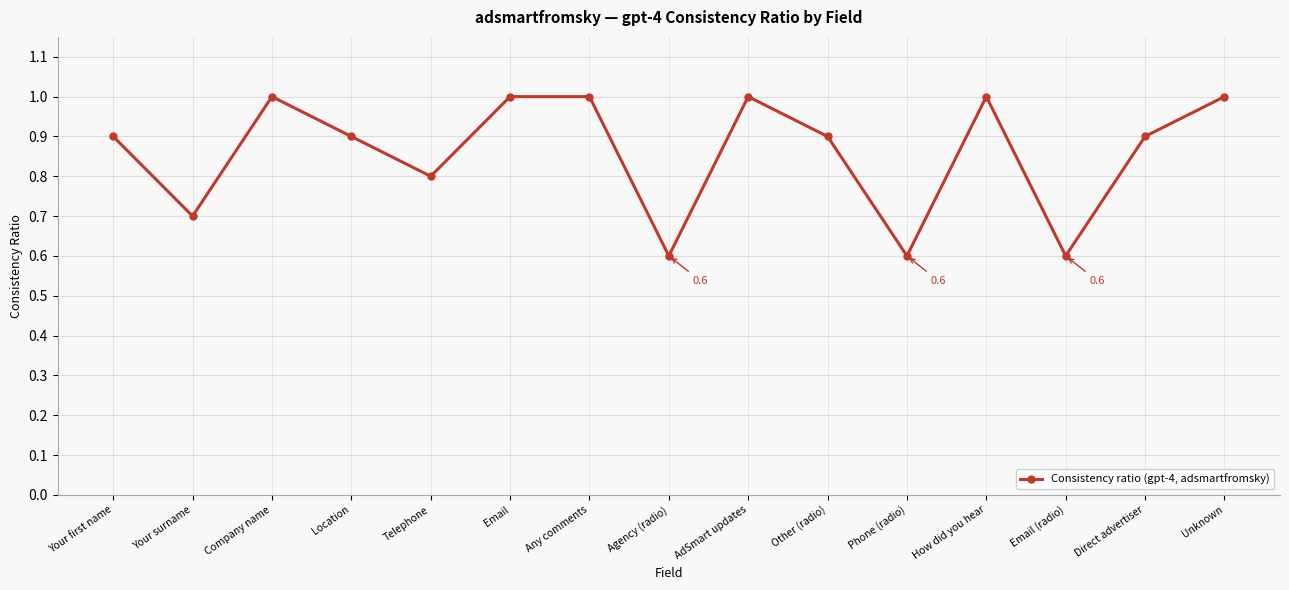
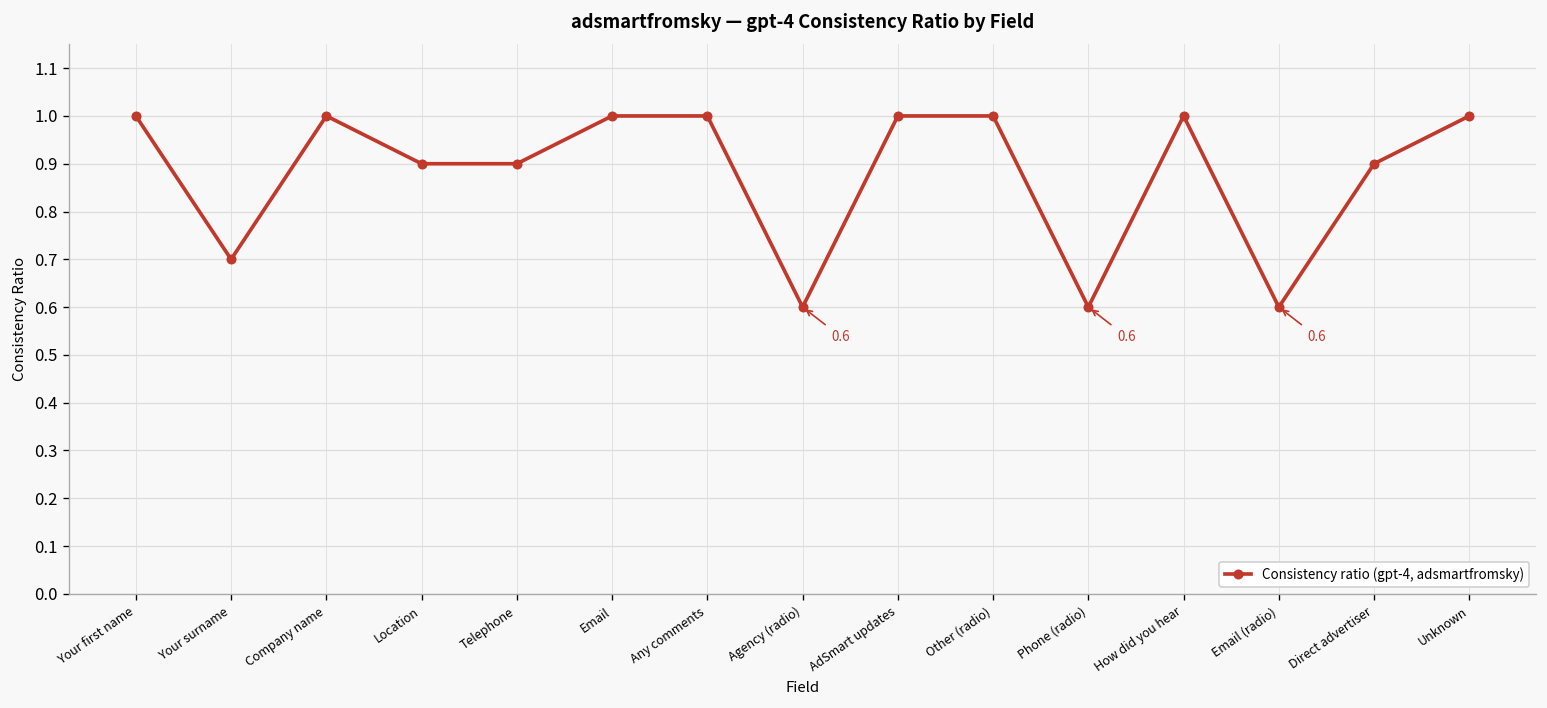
Your first name: 0.9 -> 1.0
Telephone: 0.8 -> 0.9
Other (radio): 0.9 -> 1.0
